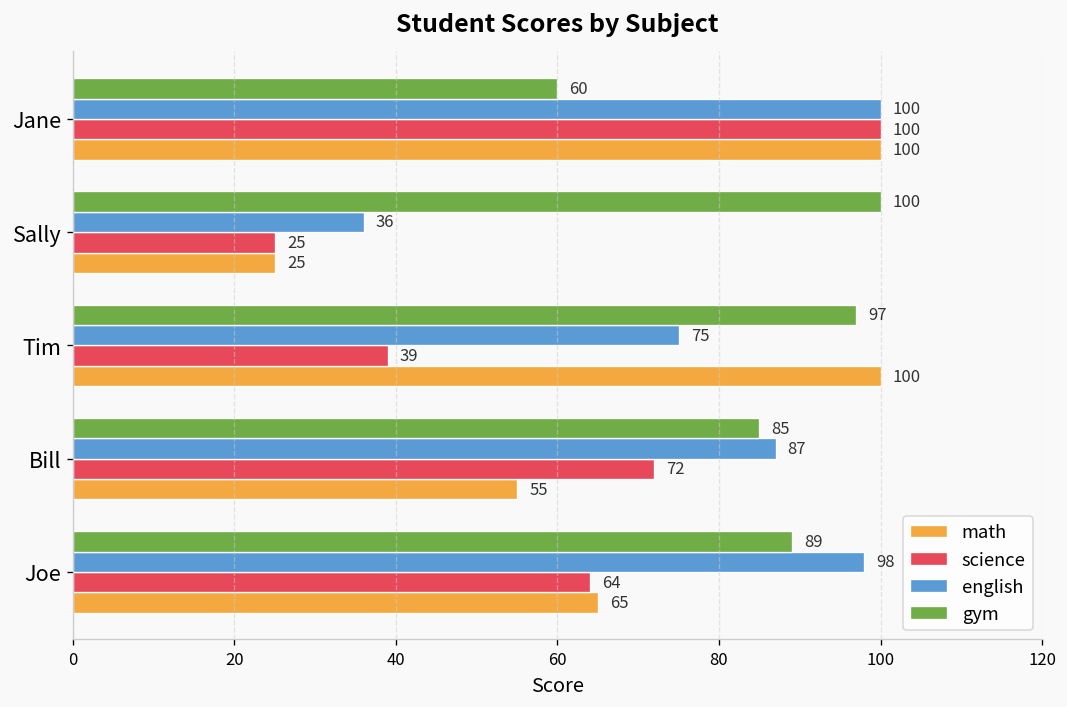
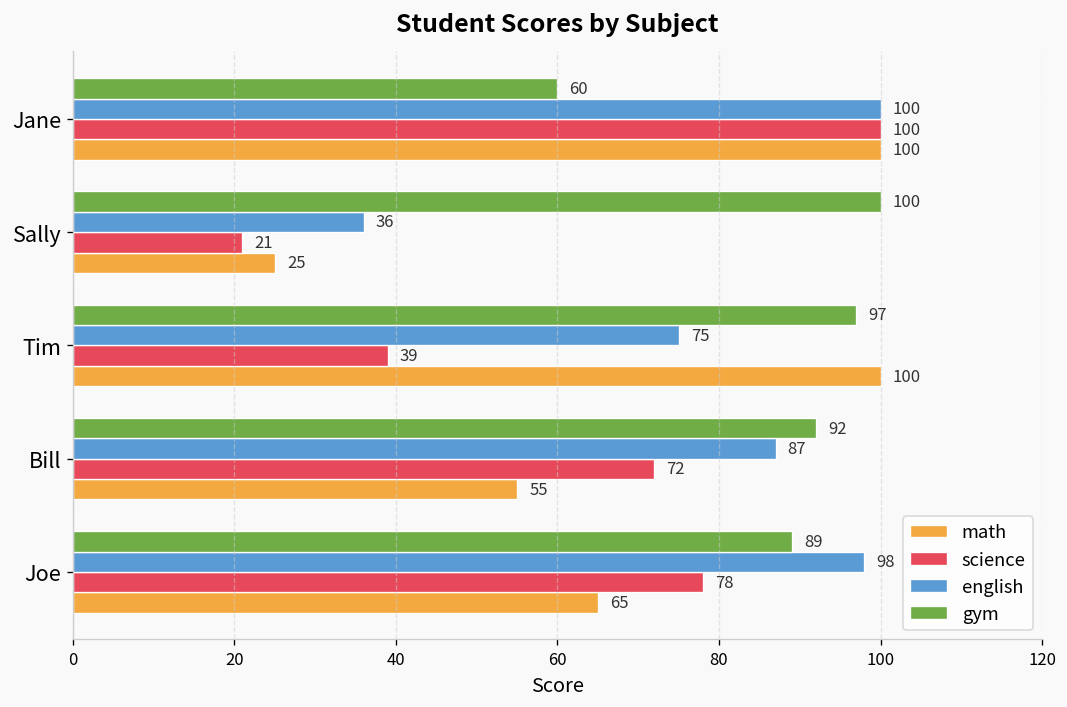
science, Sally: 25 -> 21
gym, Bill: 85 -> 92
science, Joe: 64 -> 78
